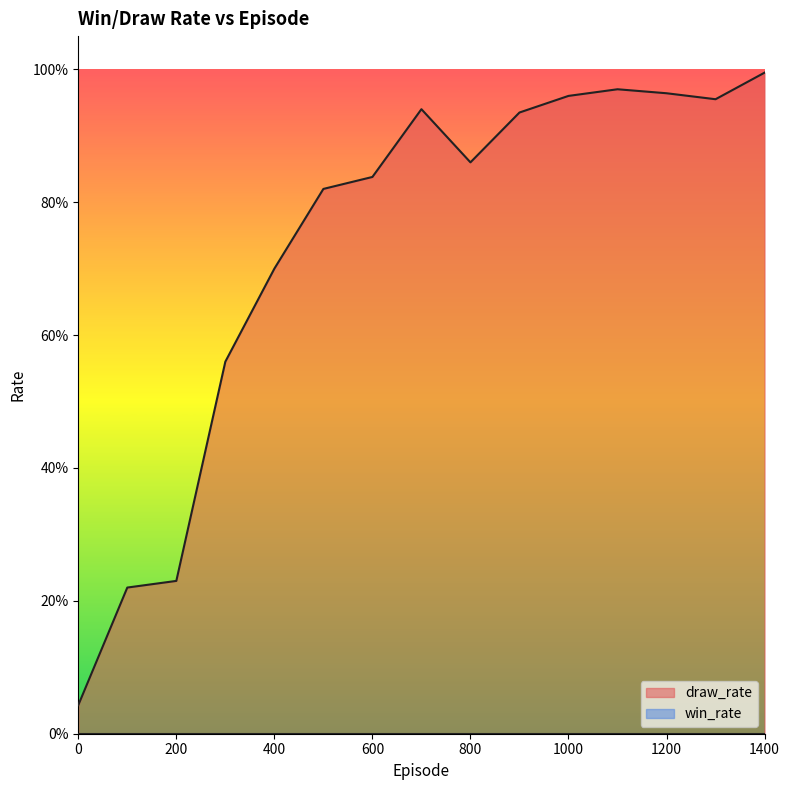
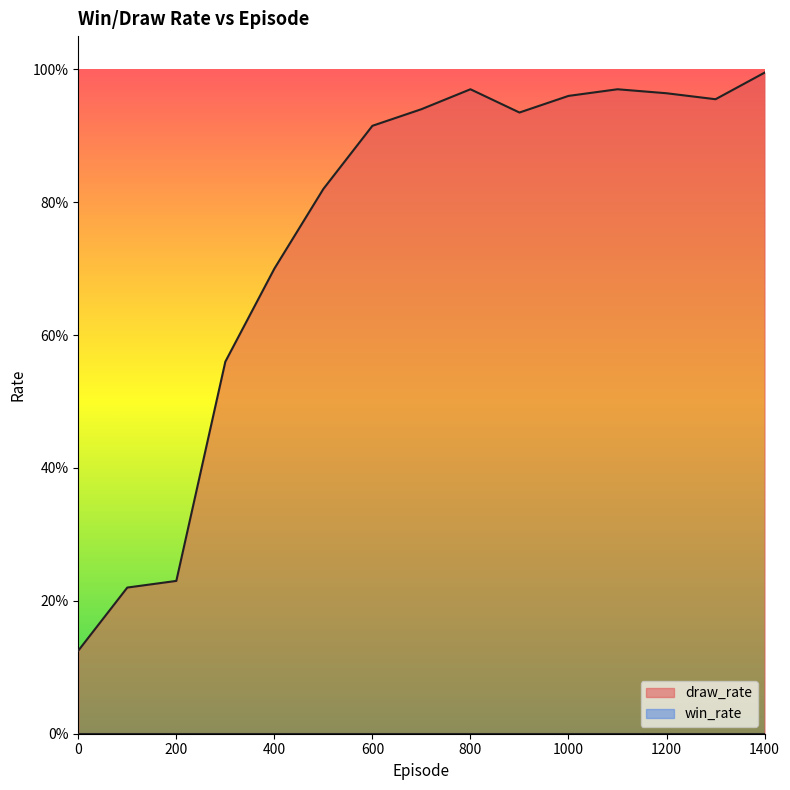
draw_rate, 0: 4% -> 13%
draw_rate, 600: 84% -> 92%
draw_rate, 800: 86% -> 97%
